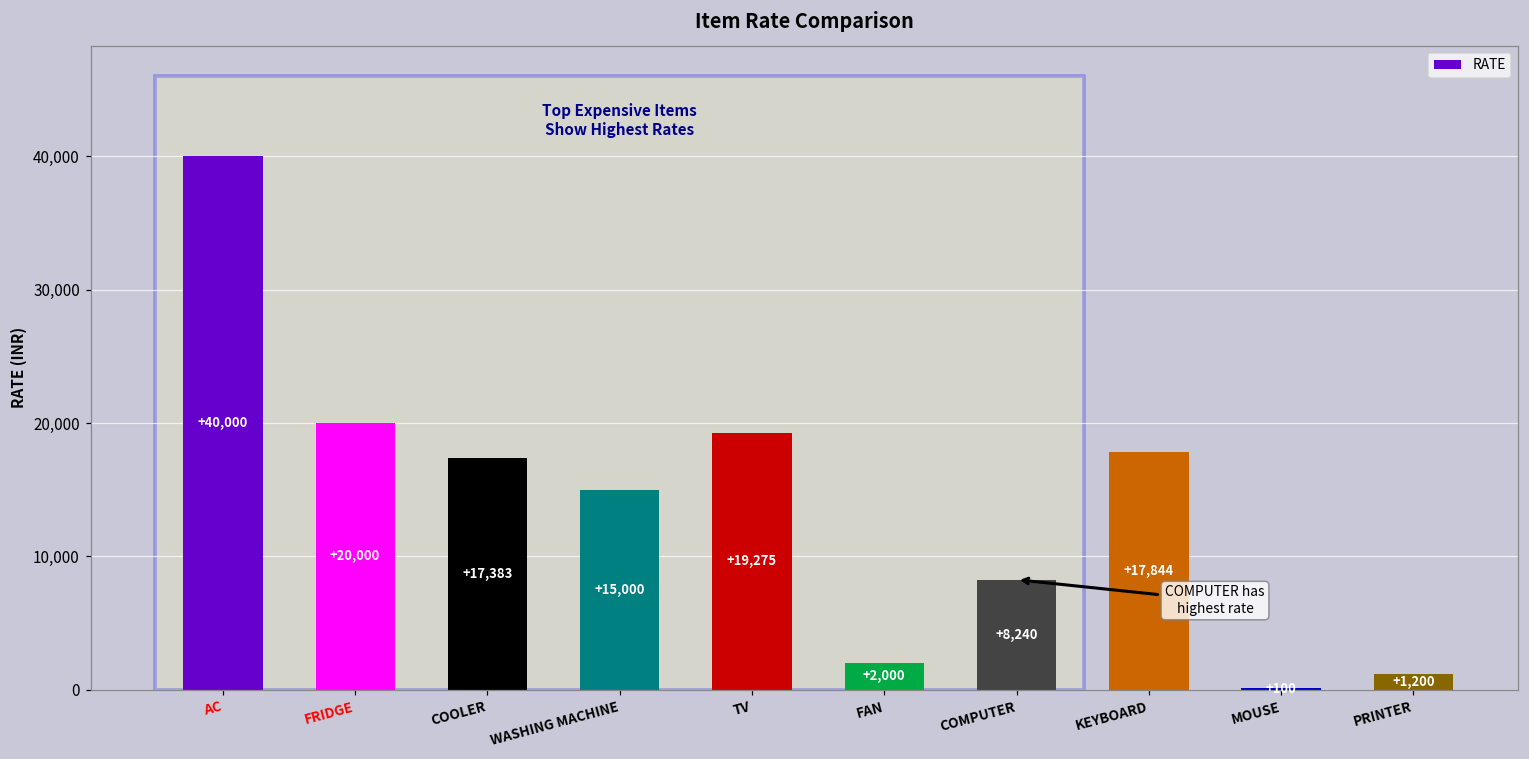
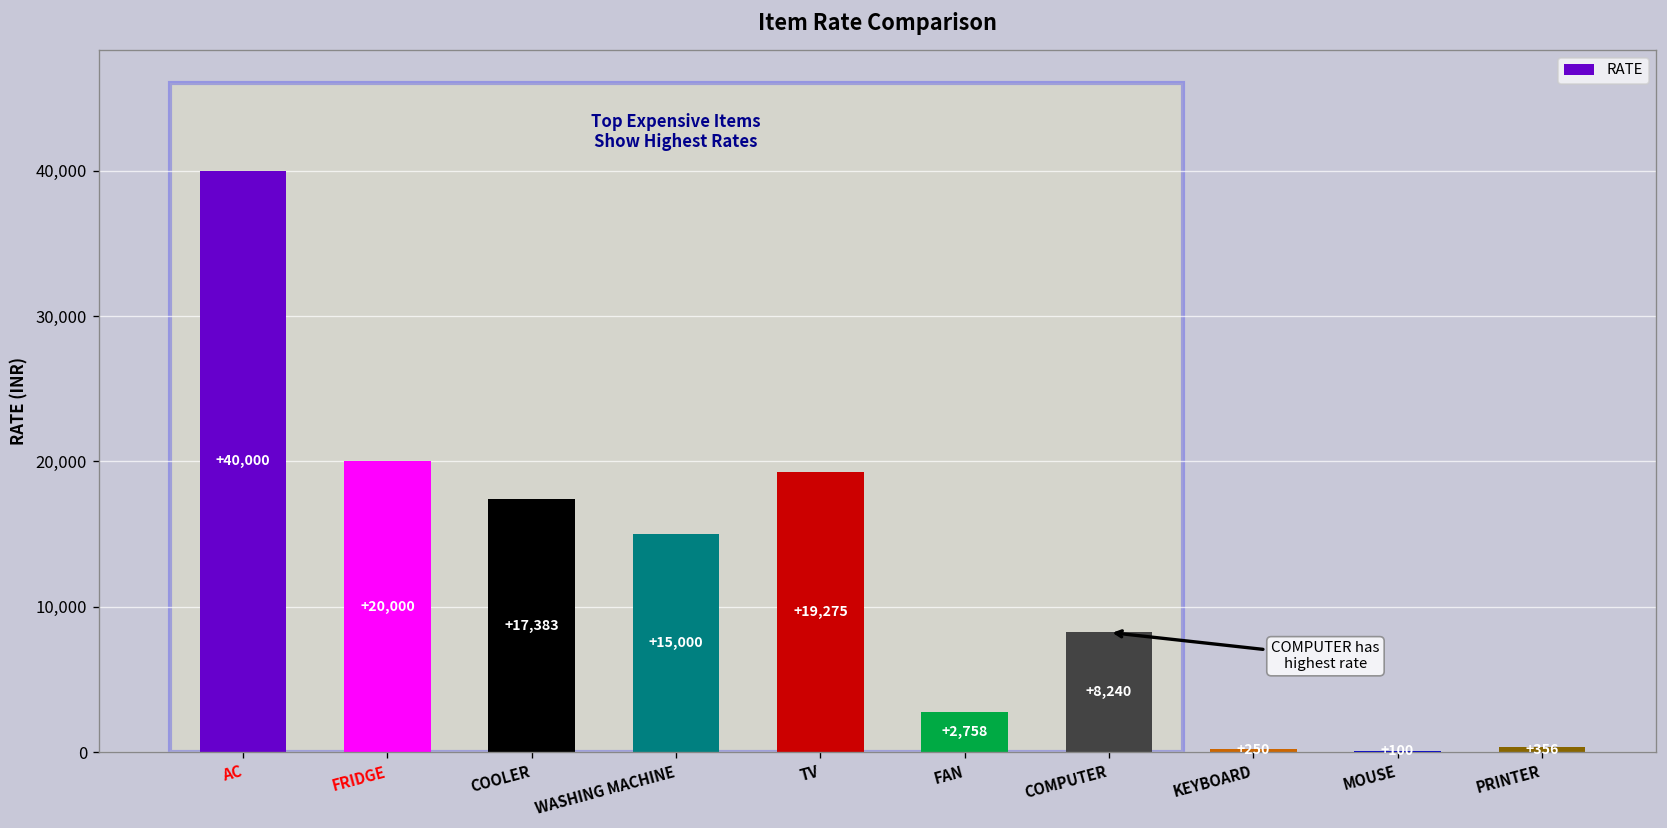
FAN: +2,000 -> +2,758
KEYBOARD: +17,844 -> +250
PRINTER: +1,200 -> +356
